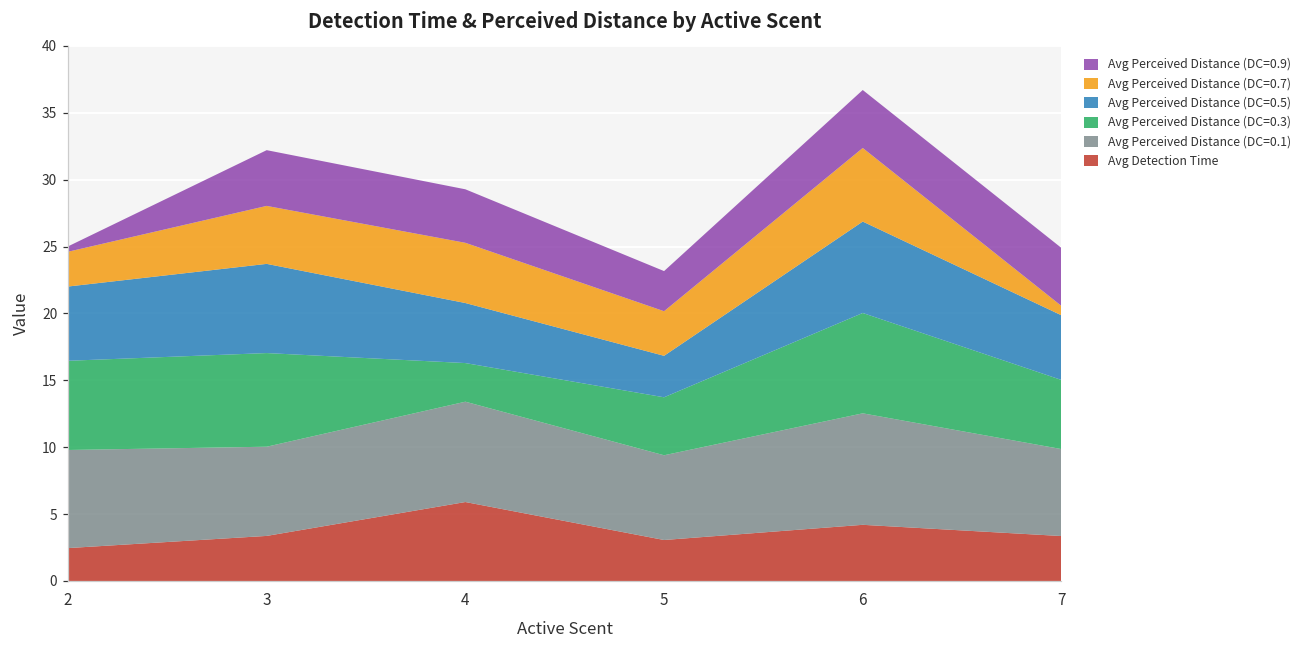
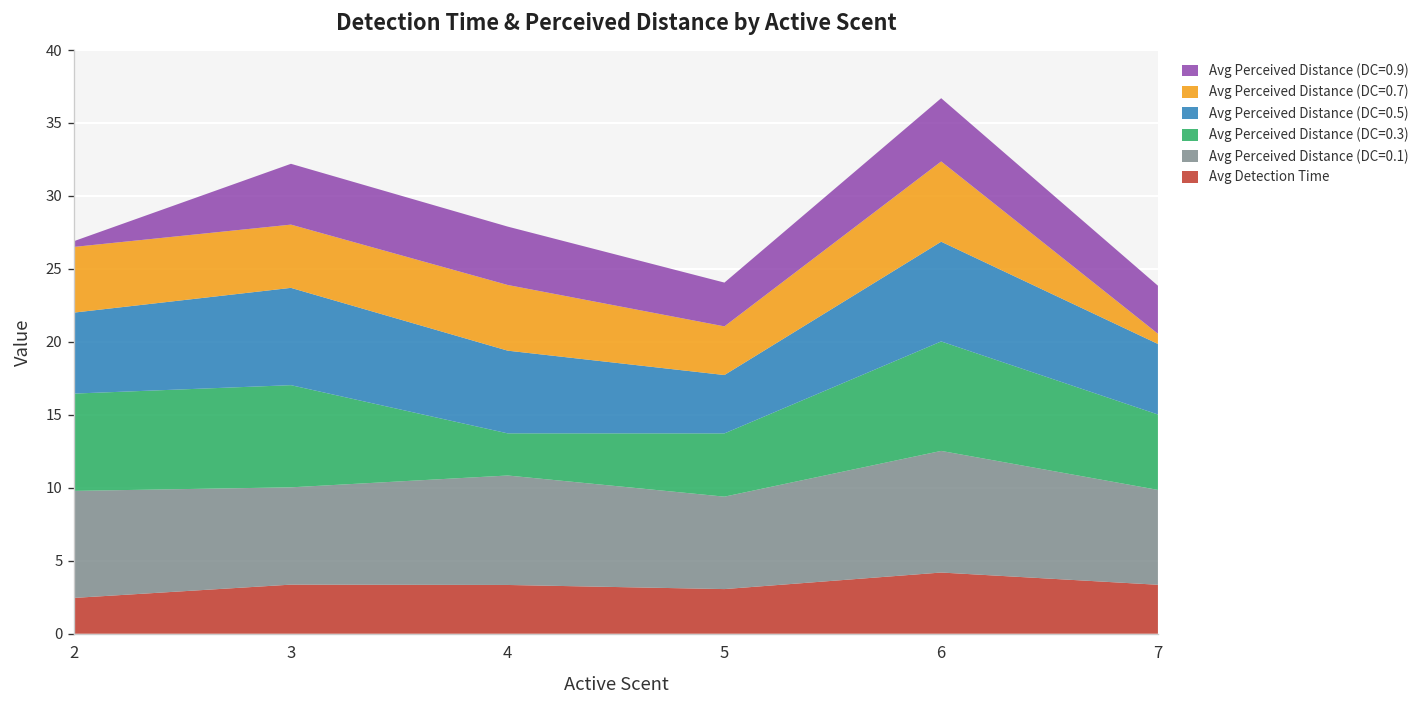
Avg Perceived Distance (DC=0.7), 2: 2.6 -> 4.5
Avg Detection Time, 4: 5.9 -> 3.3
Avg Perceived Distance (DC=0.5), 4: 4.5 -> 5.7
Avg Perceived Distance (DC=0.5), 5: 3.1 -> 4.0
Avg Perceived Distance (DC=0.9), 7: 4.3 -> 3.3
